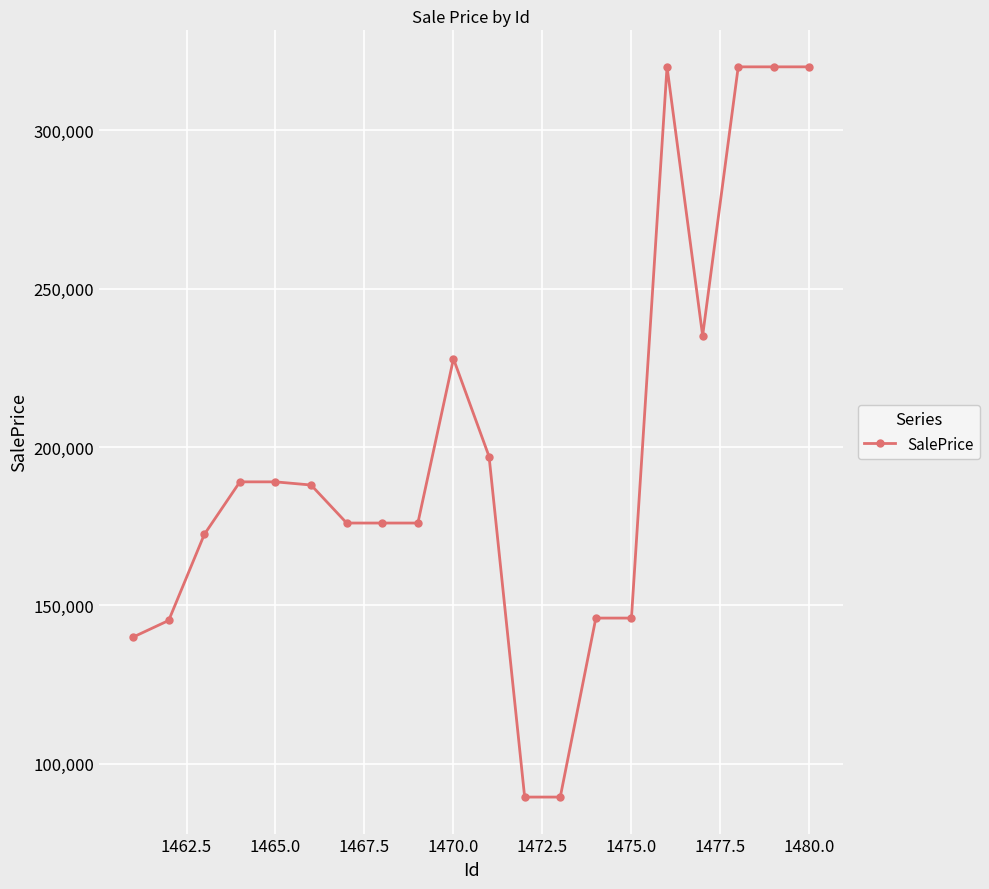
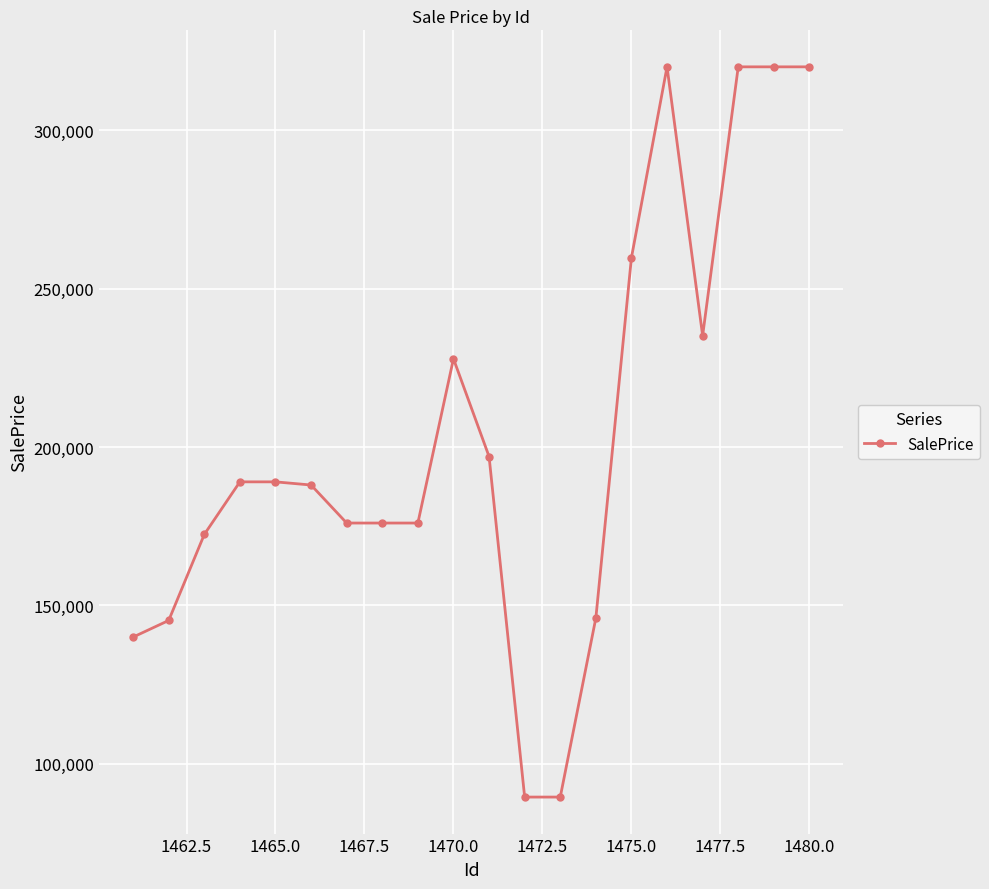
1475.0: 146,000 -> 260,000
